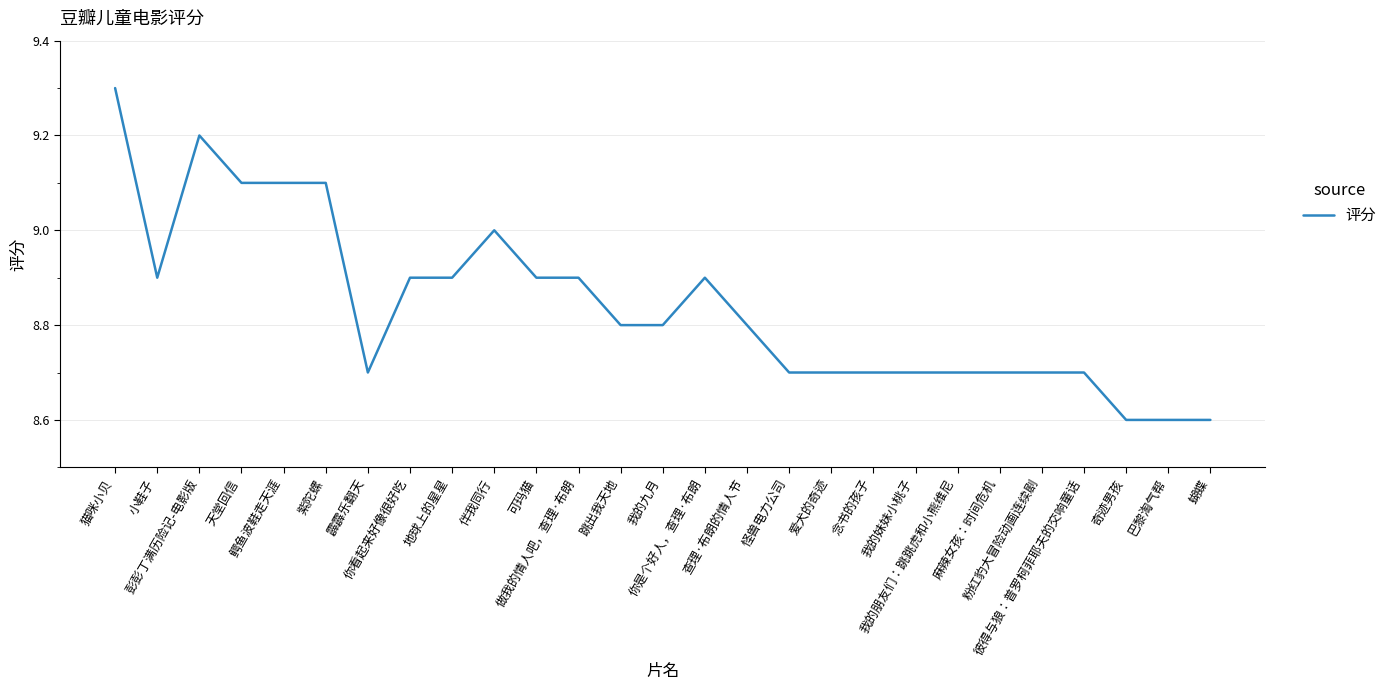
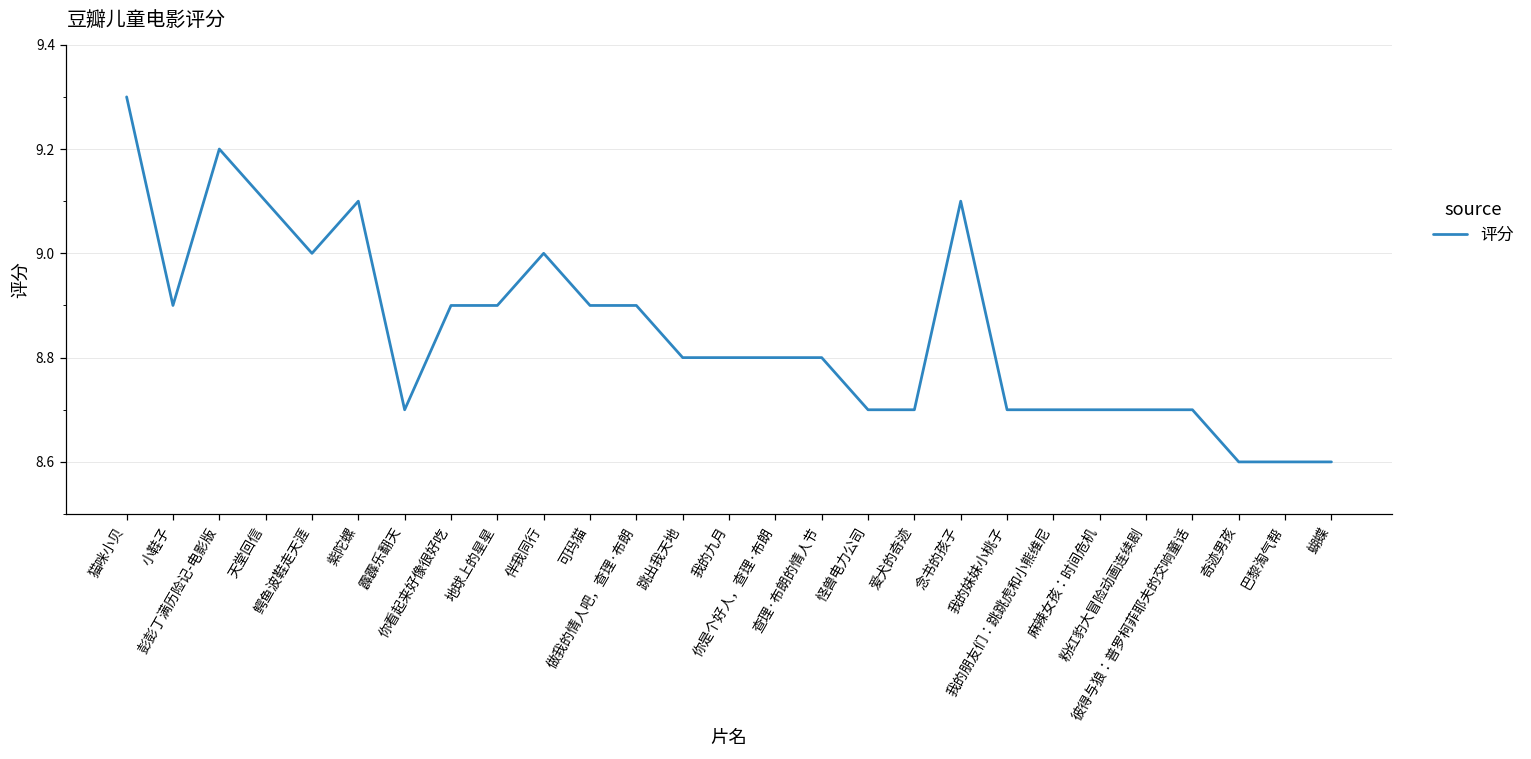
鳄鱼波鞋走天涯: 9.1 -> 9.0
你是个好人，查理·布朗: 8.9 -> 8.8
念书的孩子: 8.7 -> 9.1
